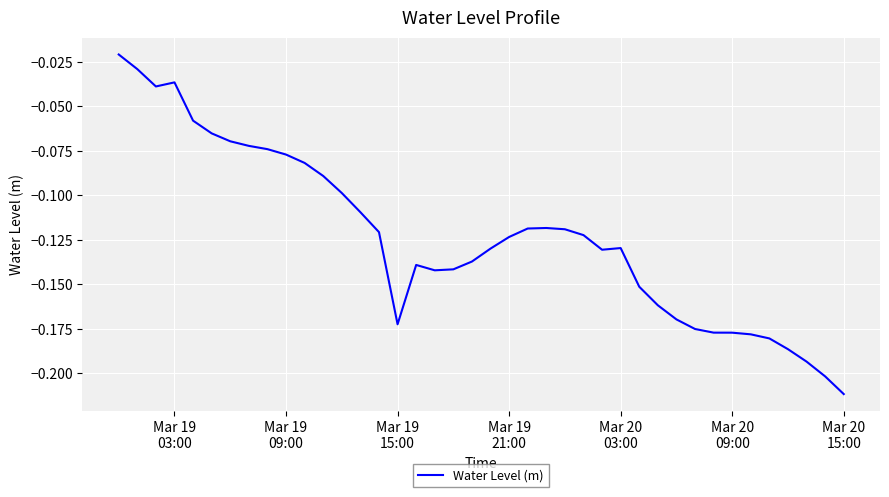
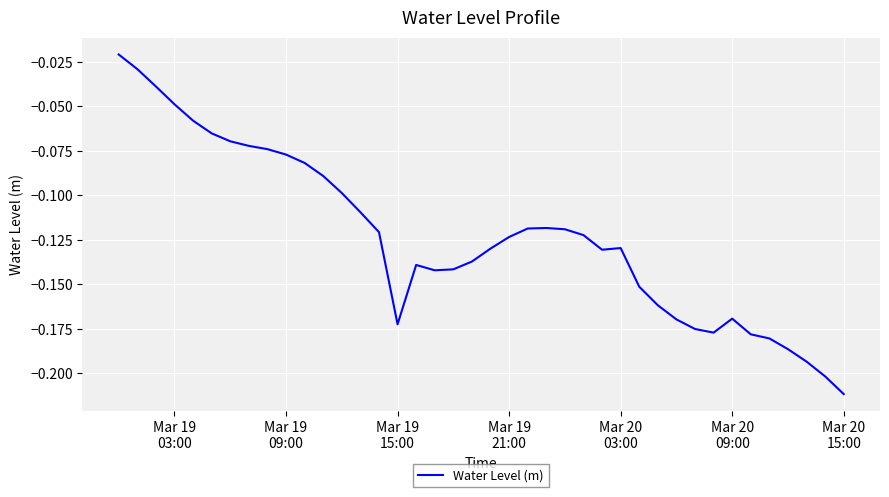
Mar 19 03:00: -0.036 -> -0.049
Mar 20 09:00: -0.177 -> -0.169
